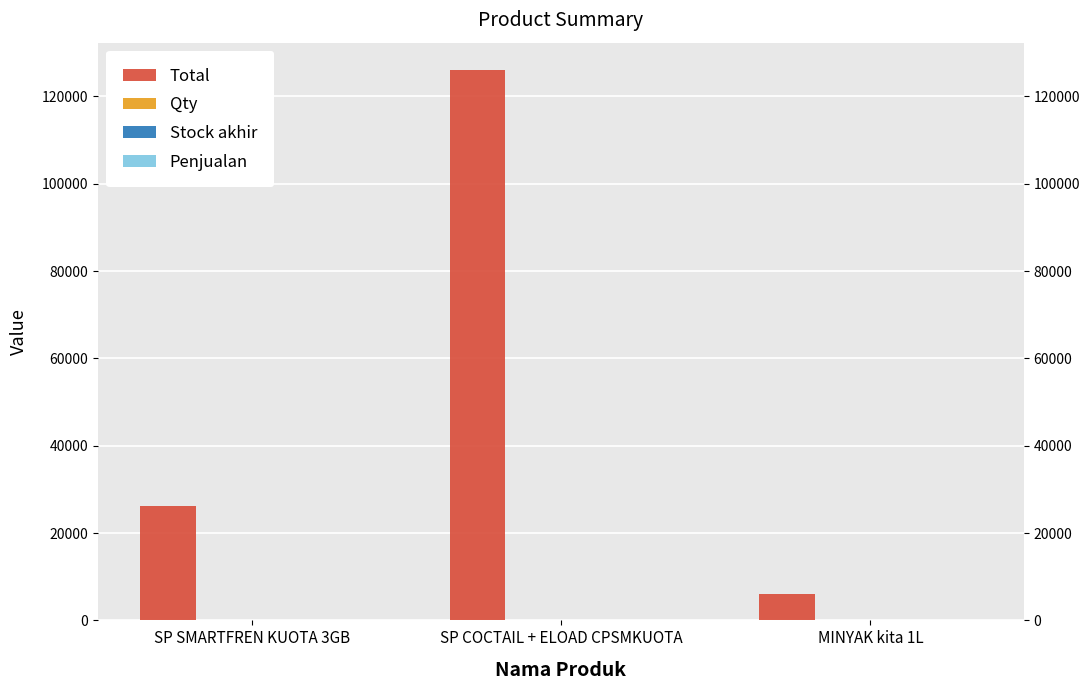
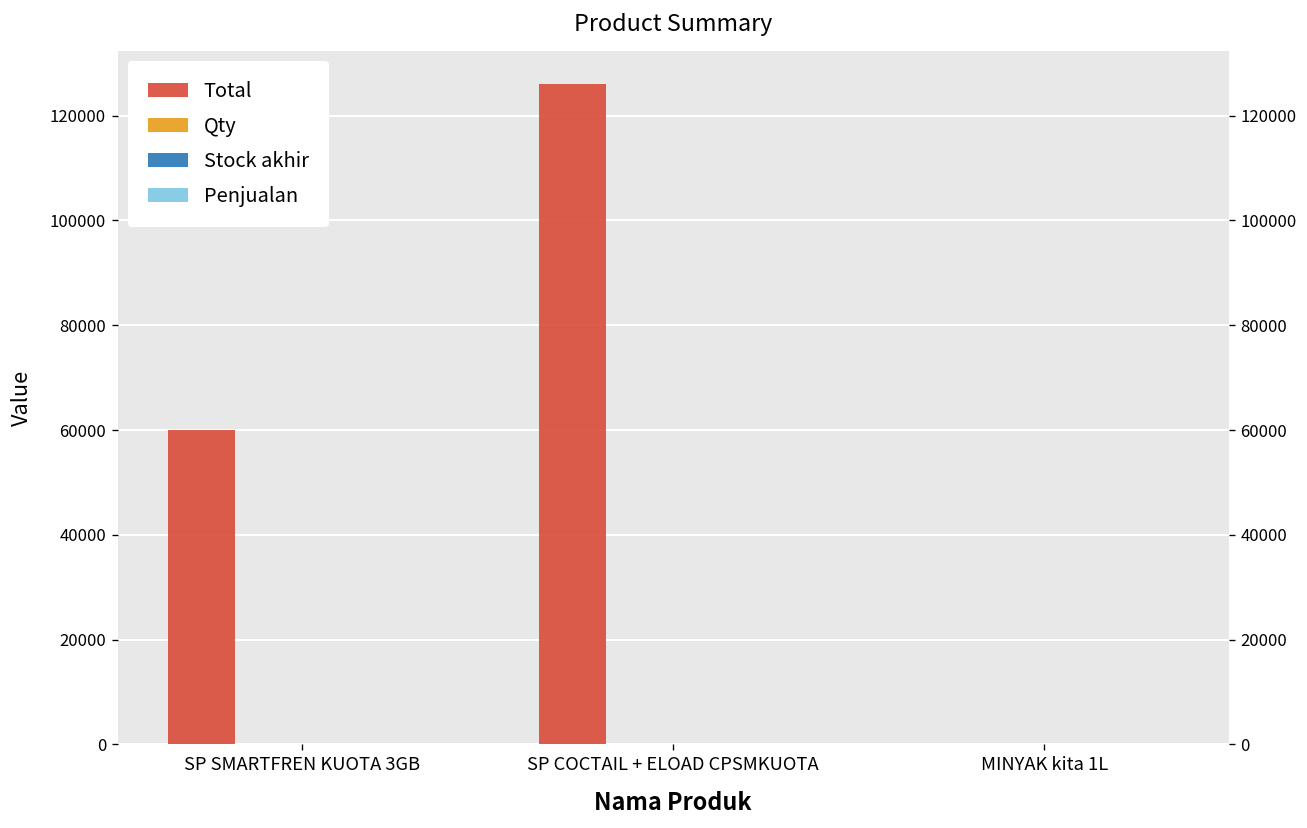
Total, SP SMARTFREN KUOTA 3GB: 26000 -> 60000
Total, MINYAK kita 1L: 6000 -> 0
